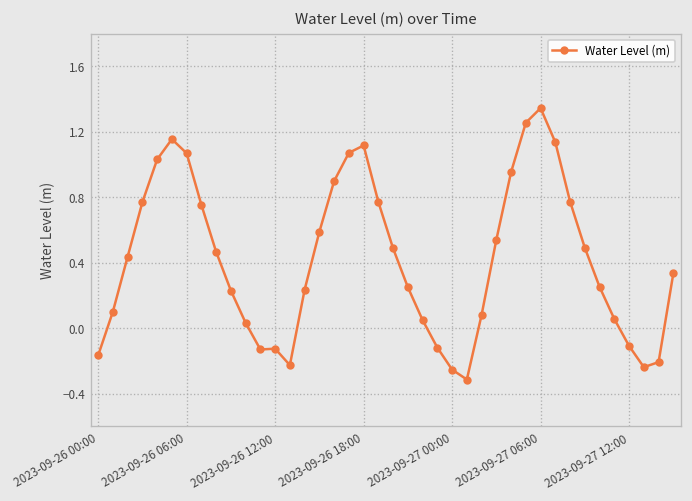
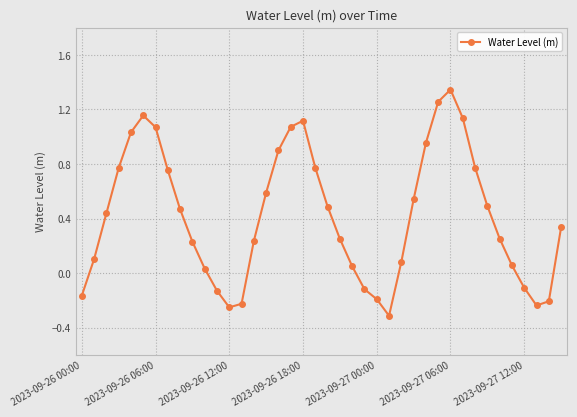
2023-09-26 12:00: -0.12 -> -0.25
2023-09-27 00:00: -0.25 -> -0.19
